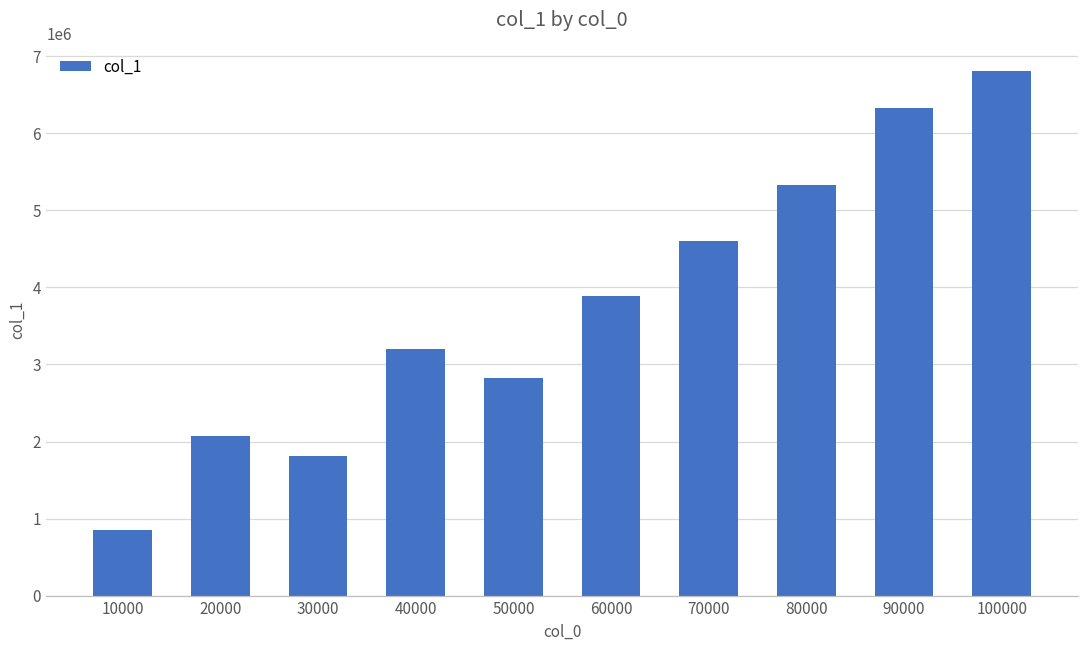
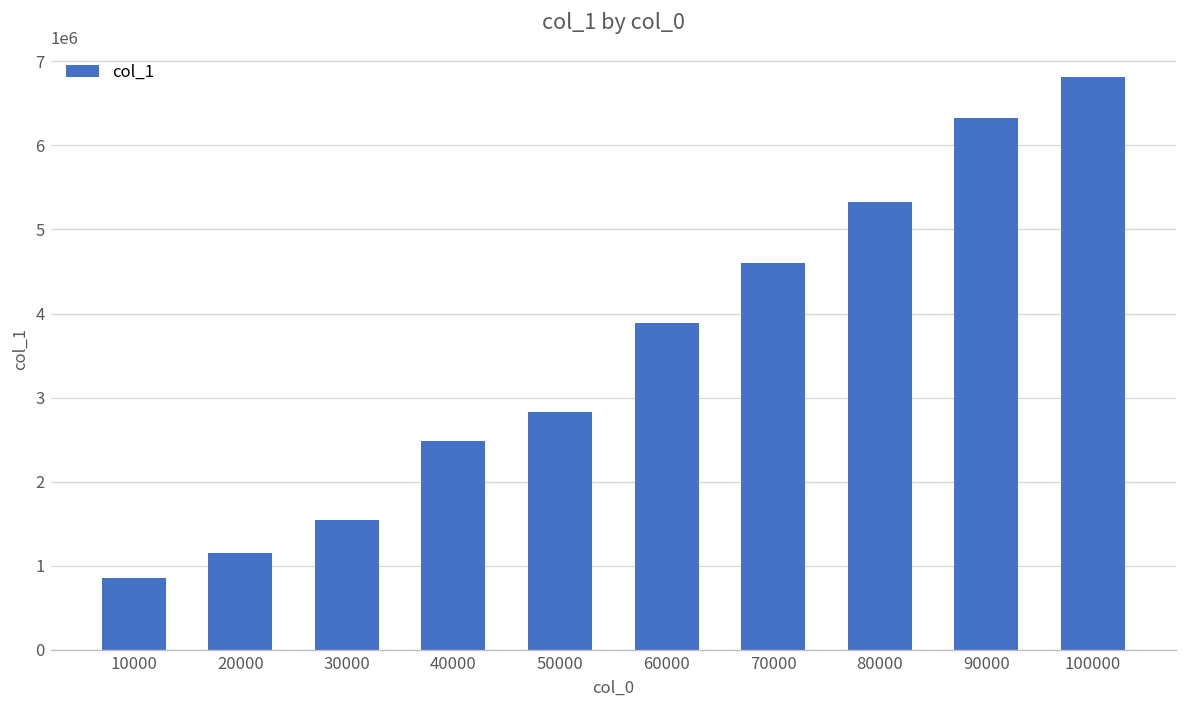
20000: 2100000 -> 1200000
30000: 1800000 -> 1500000
40000: 3200000 -> 2500000
